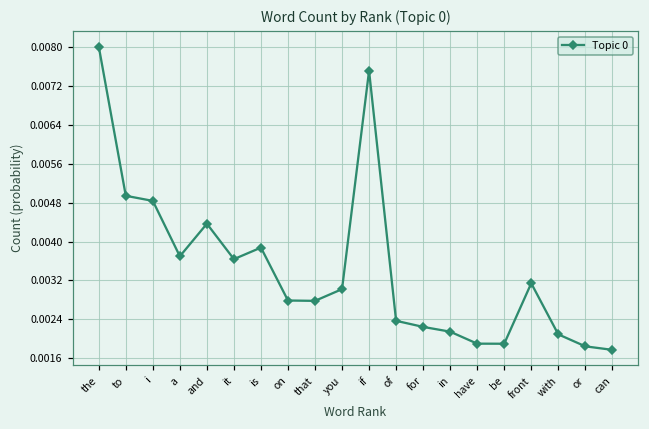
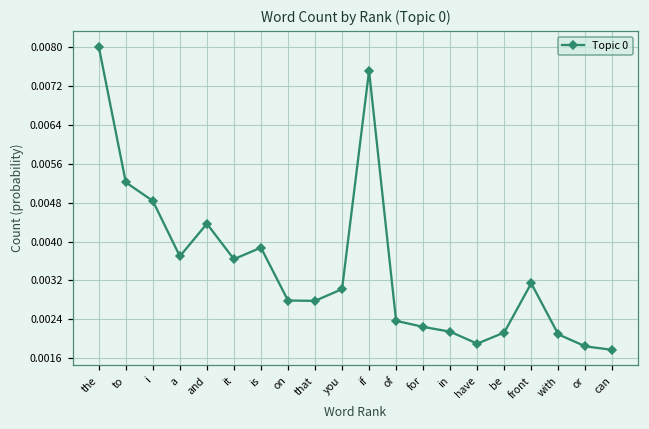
to: 0.0049 -> 0.0052
be: 0.0019 -> 0.0021
